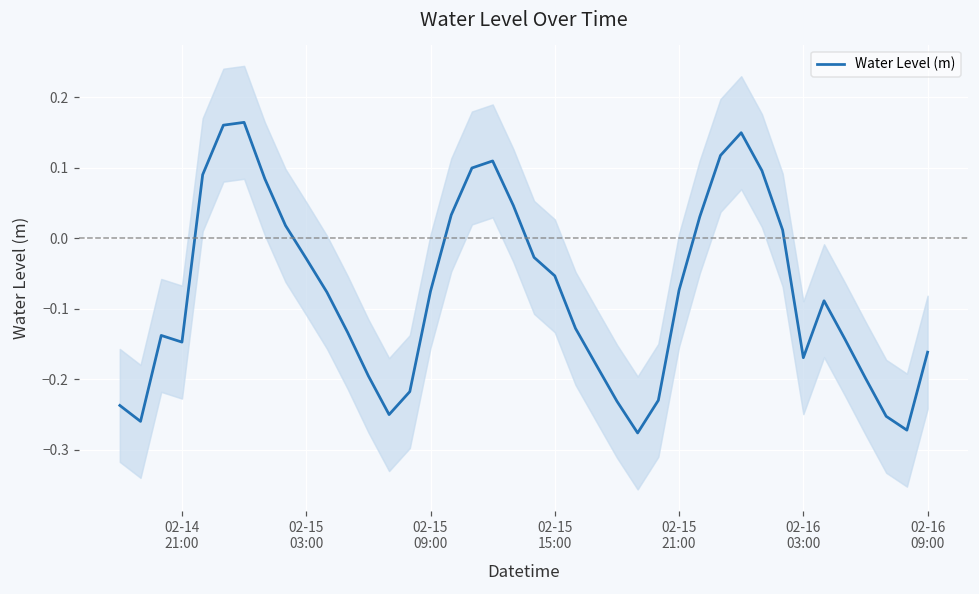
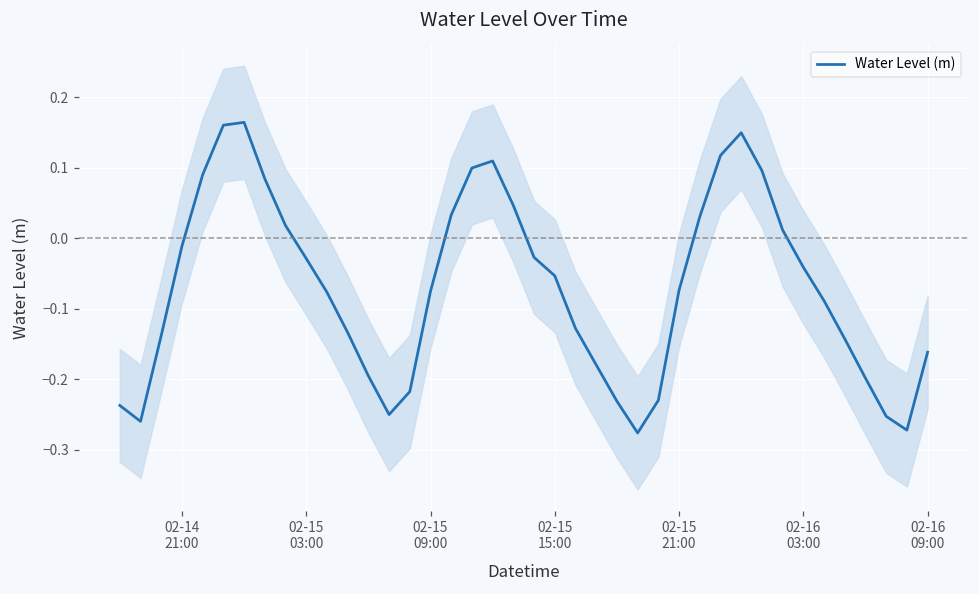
Water Level (m), 02-14 21:00: -0.15 -> -0.01
Water Level (m), 02-16 03:00: -0.17 -> -0.04
